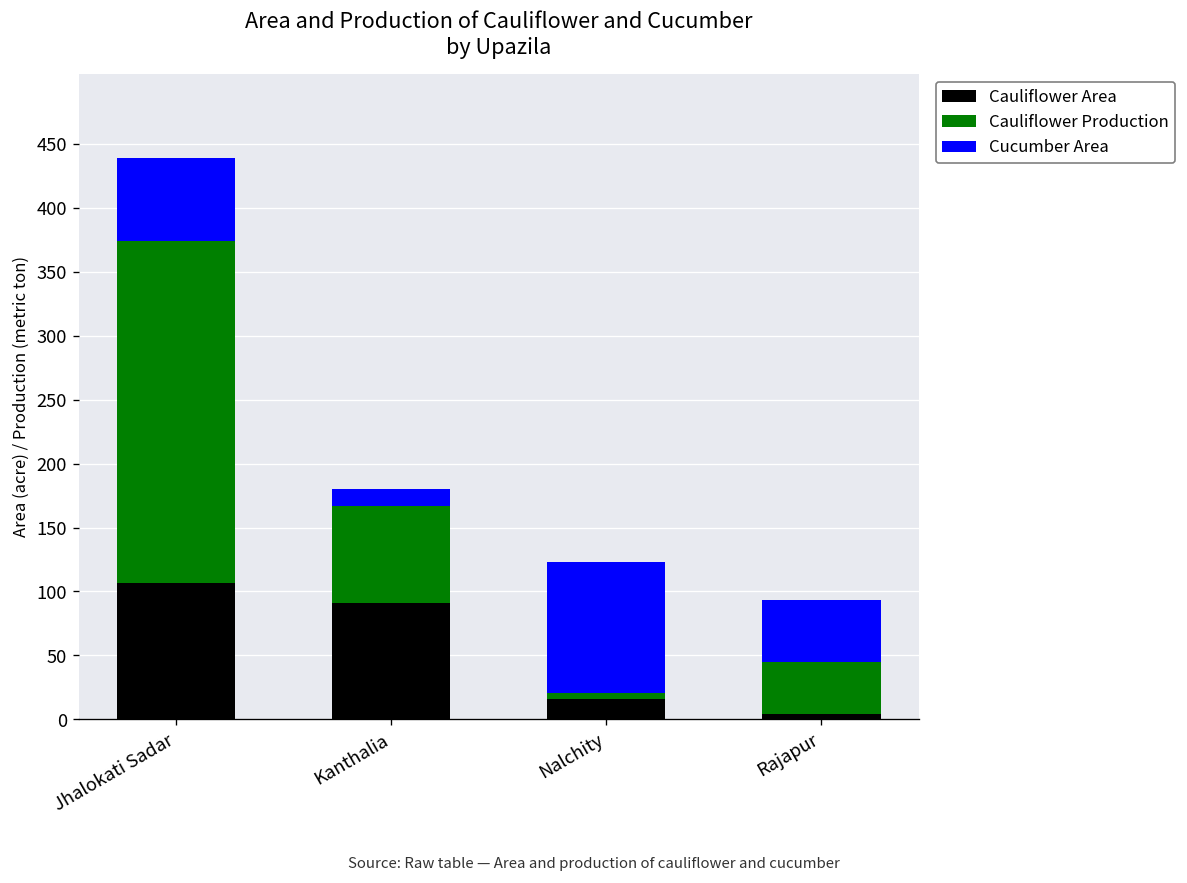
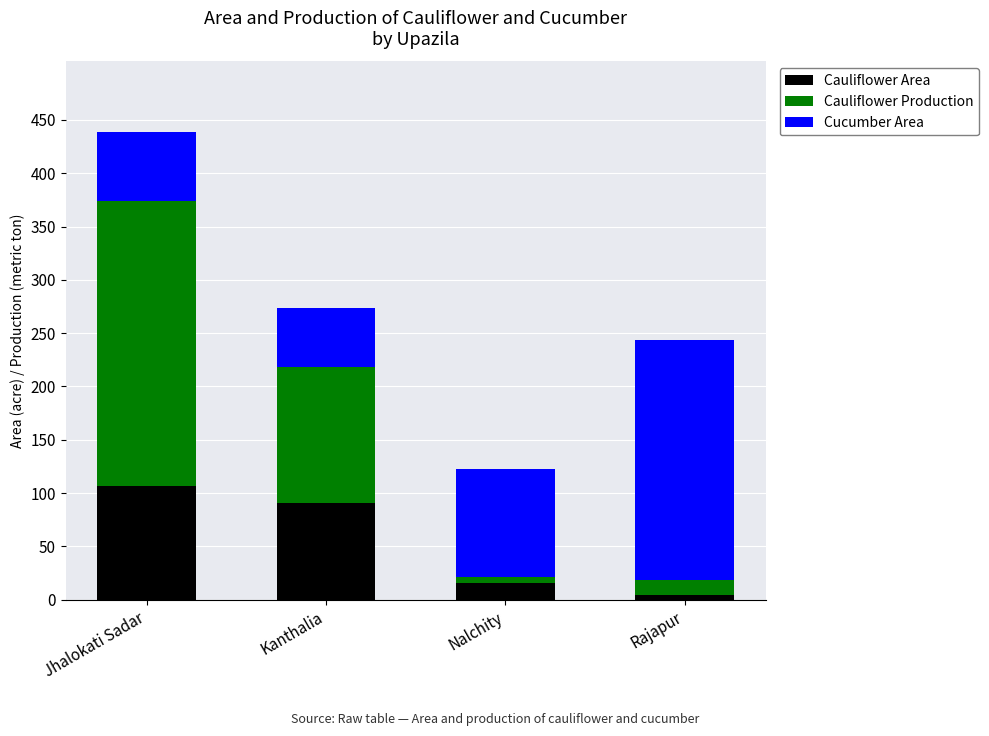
Cauliflower Production, Kanthalia: 76 -> 127
Cucumber Area, Kanthalia: 13 -> 56
Cauliflower Production, Rajapur: 41 -> 14
Cucumber Area, Rajapur: 48 -> 226
